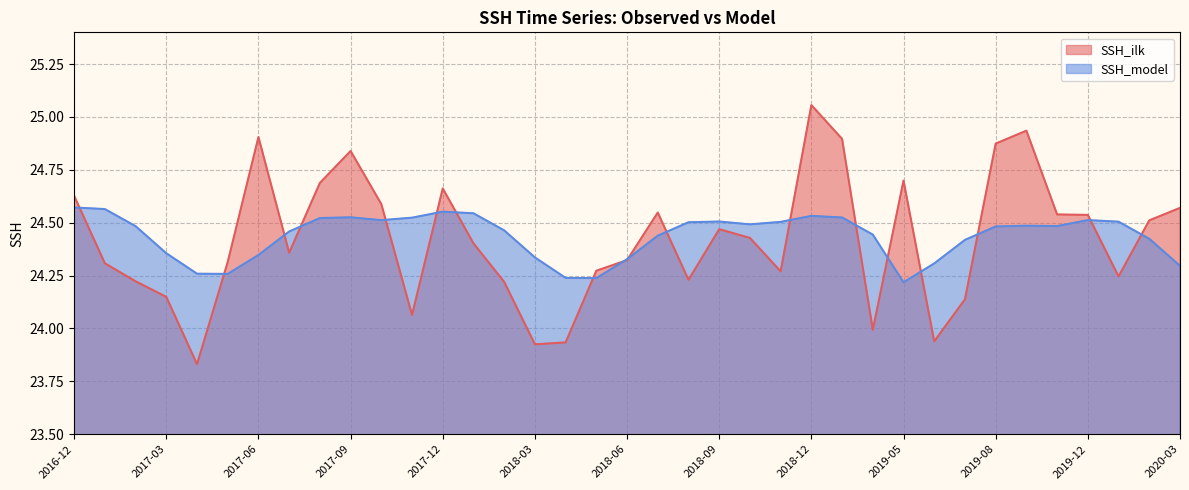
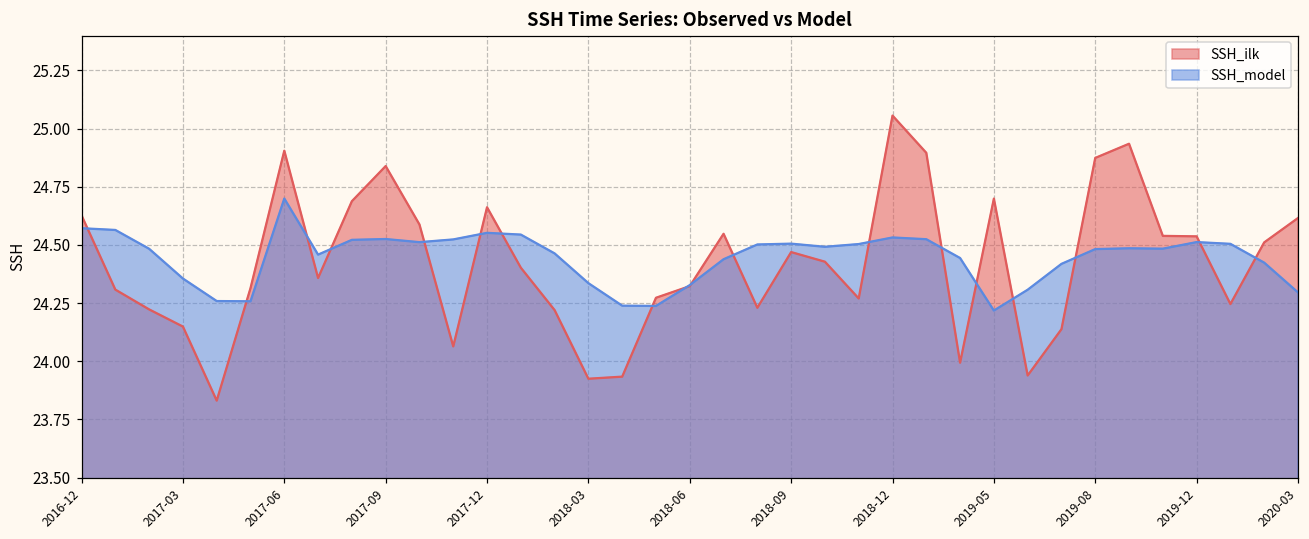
SSH_model, 2017-06: 24.35 -> 24.70
SSH_ilk, 2020-03: 24.57 -> 24.62
